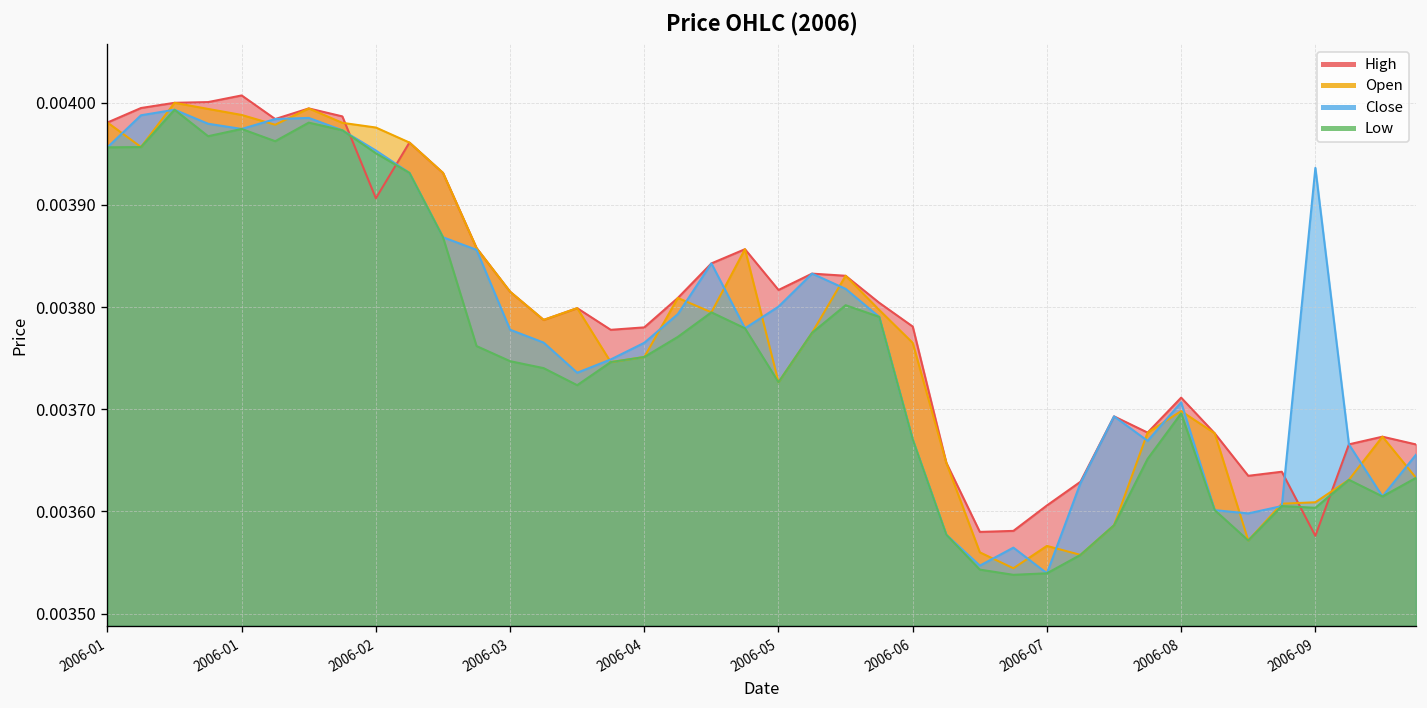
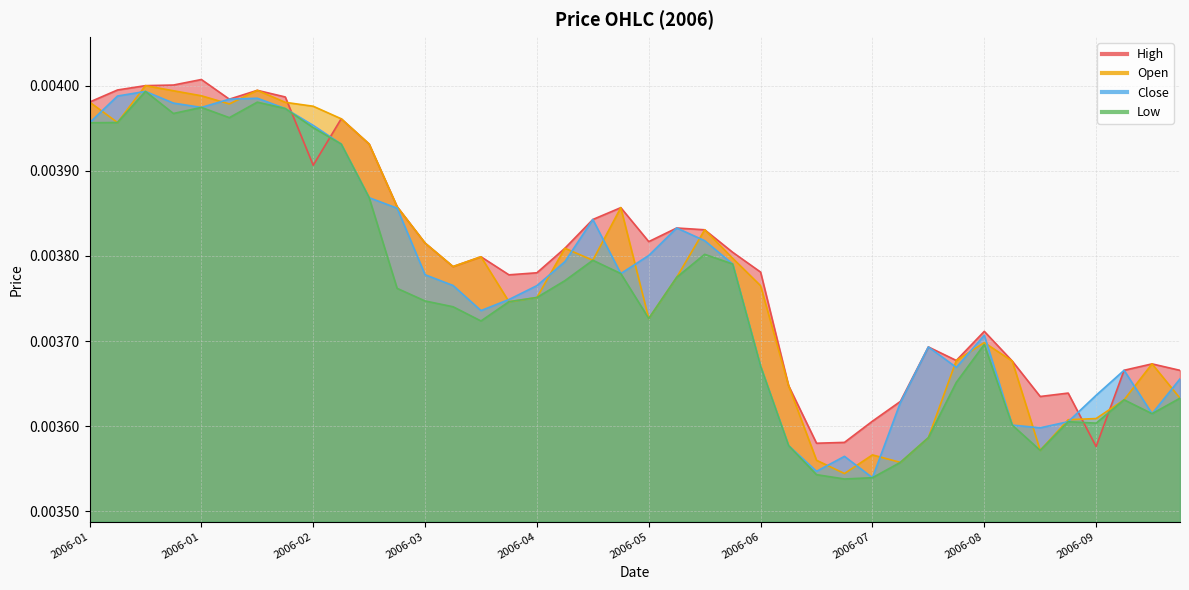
Close, 2006-09: 0.00394 -> 0.00364
